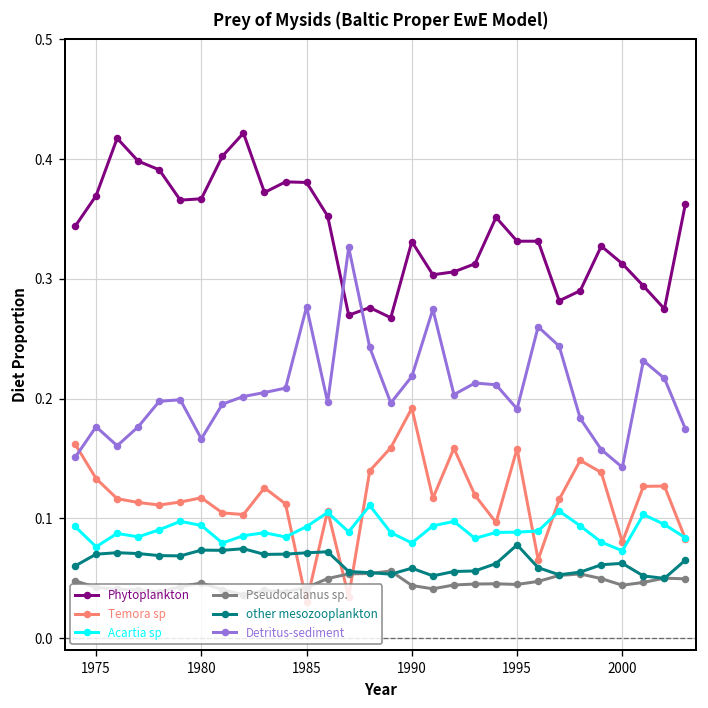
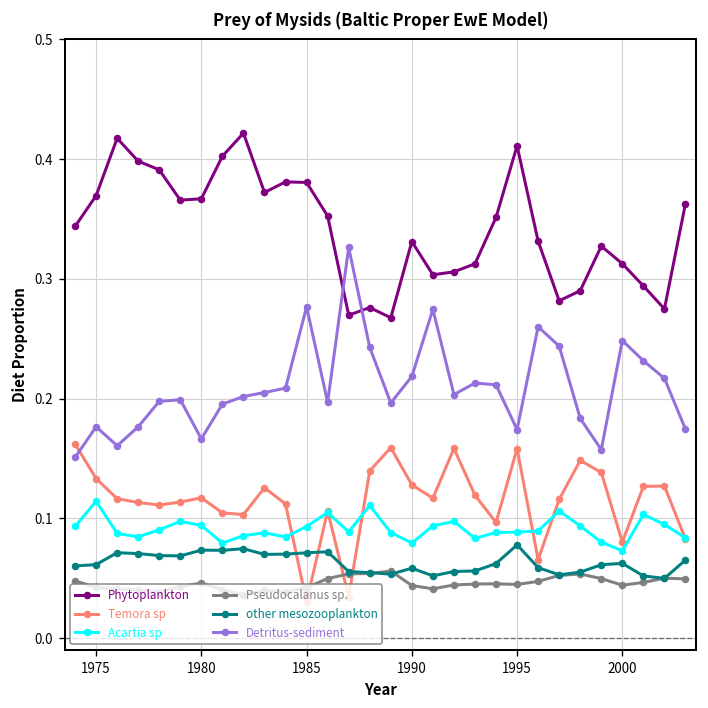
Acartia sp, 1975: 0.08 -> 0.11
other mesozooplankton, 1975: 0.07 -> 0.06
Temora sp, 1990: 0.19 -> 0.13
Phytoplankton, 1995: 0.33 -> 0.41
Detritus-sediment, 1995: 0.19 -> 0.17
Detritus-sediment, 2000: 0.14 -> 0.25
